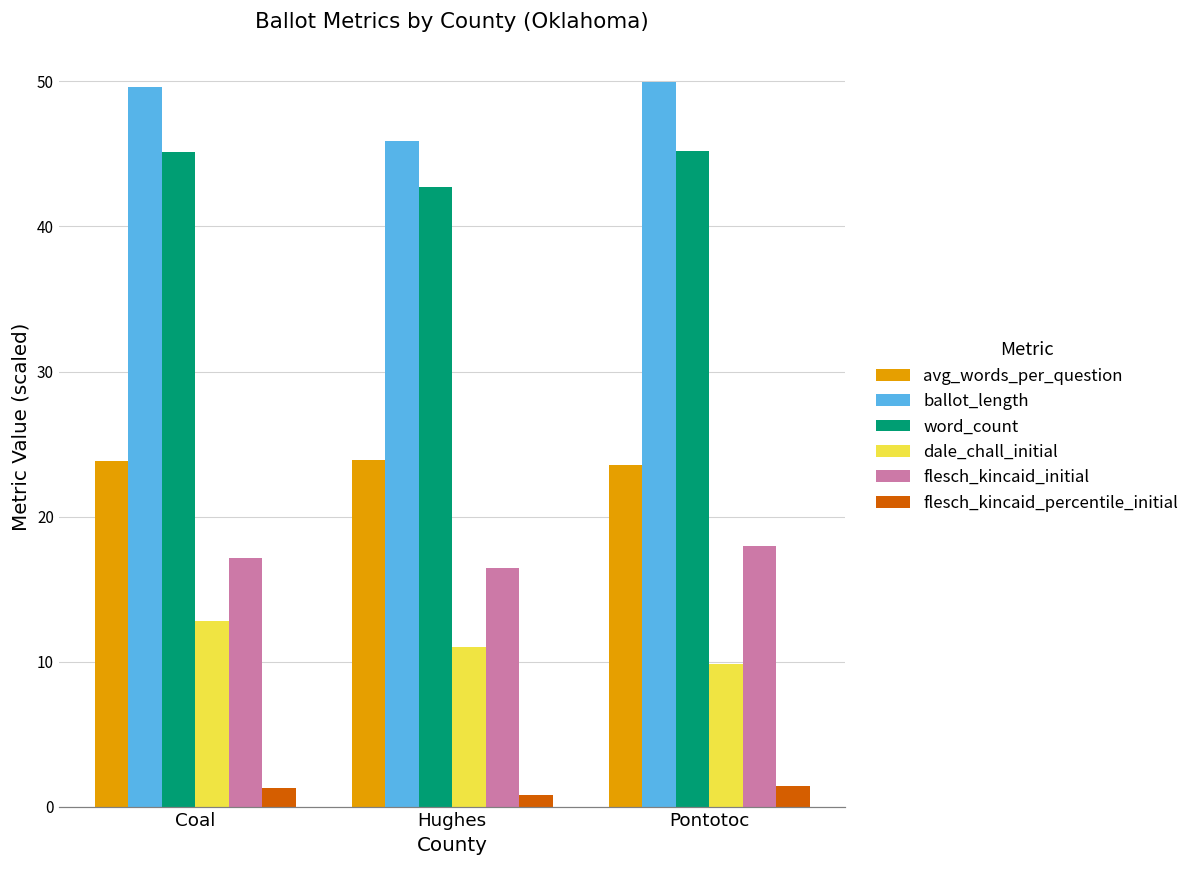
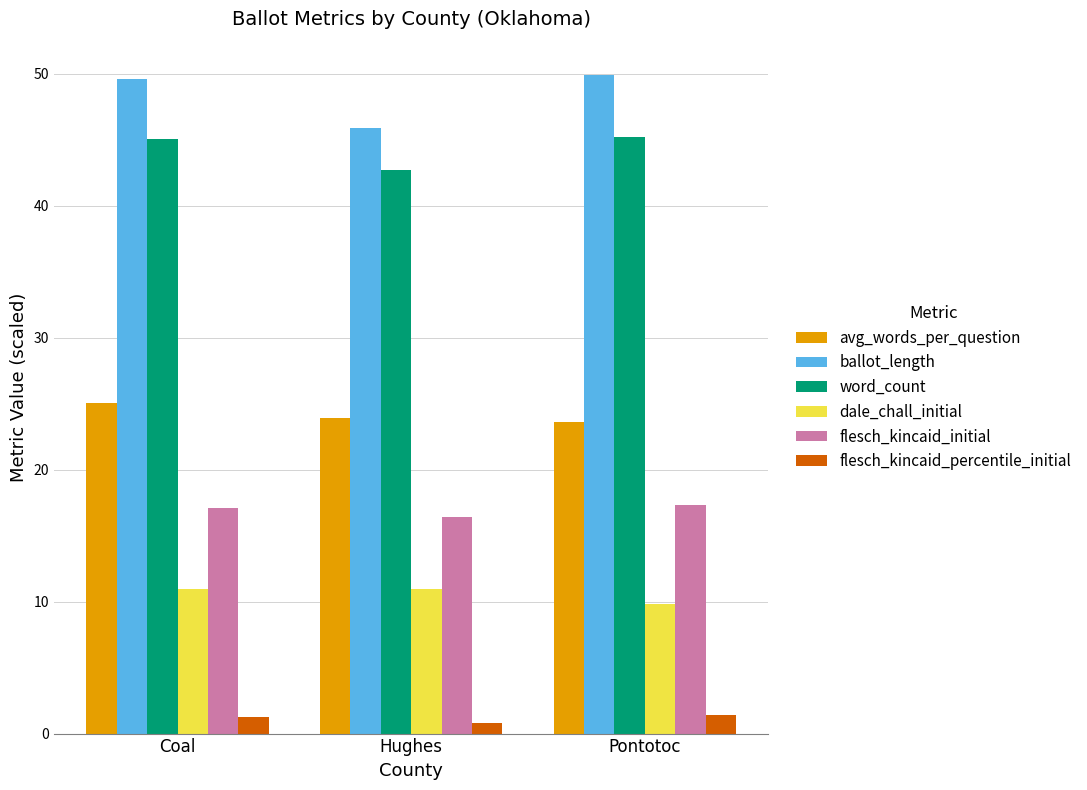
avg_words_per_question, Coal: 23.8 -> 25.1
dale_chall_initial, Coal: 12.8 -> 11.0
flesch_kincaid_initial, Pontotoc: 18.0 -> 17.3
